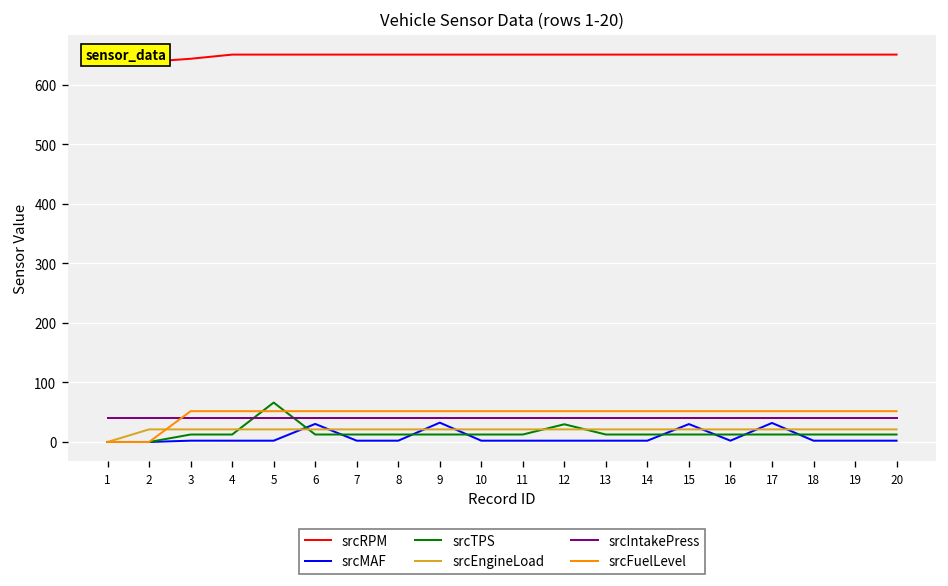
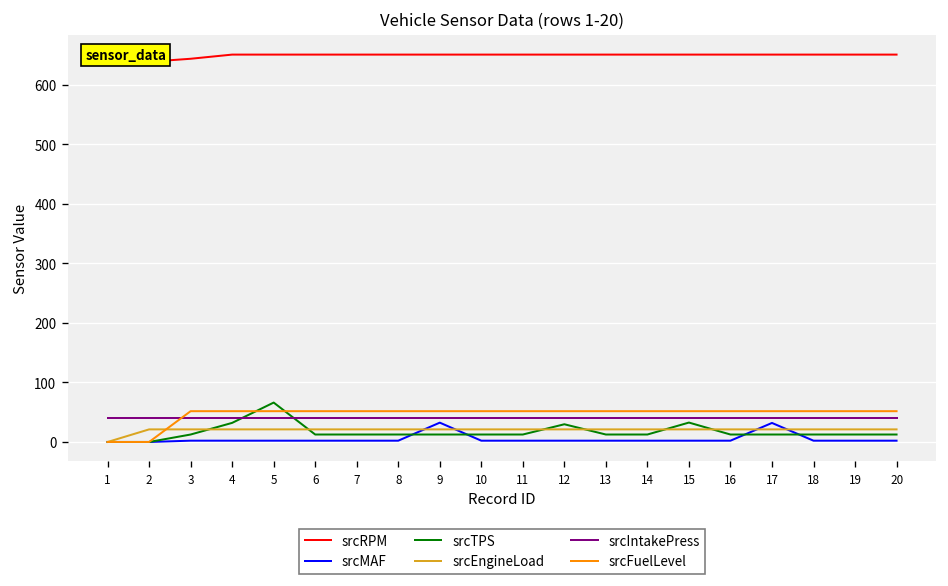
srcTPS, 4: 10 -> 30
srcMAF, 6: 30 -> 0
srcMAF, 15: 30 -> 0
srcTPS, 15: 10 -> 30
